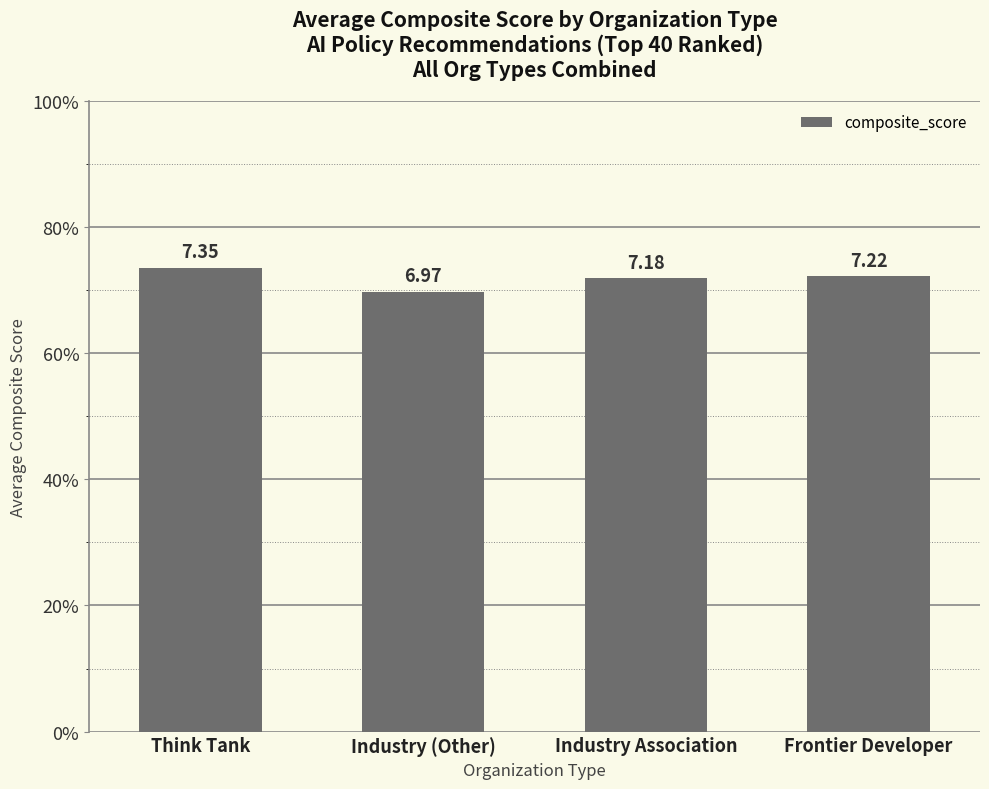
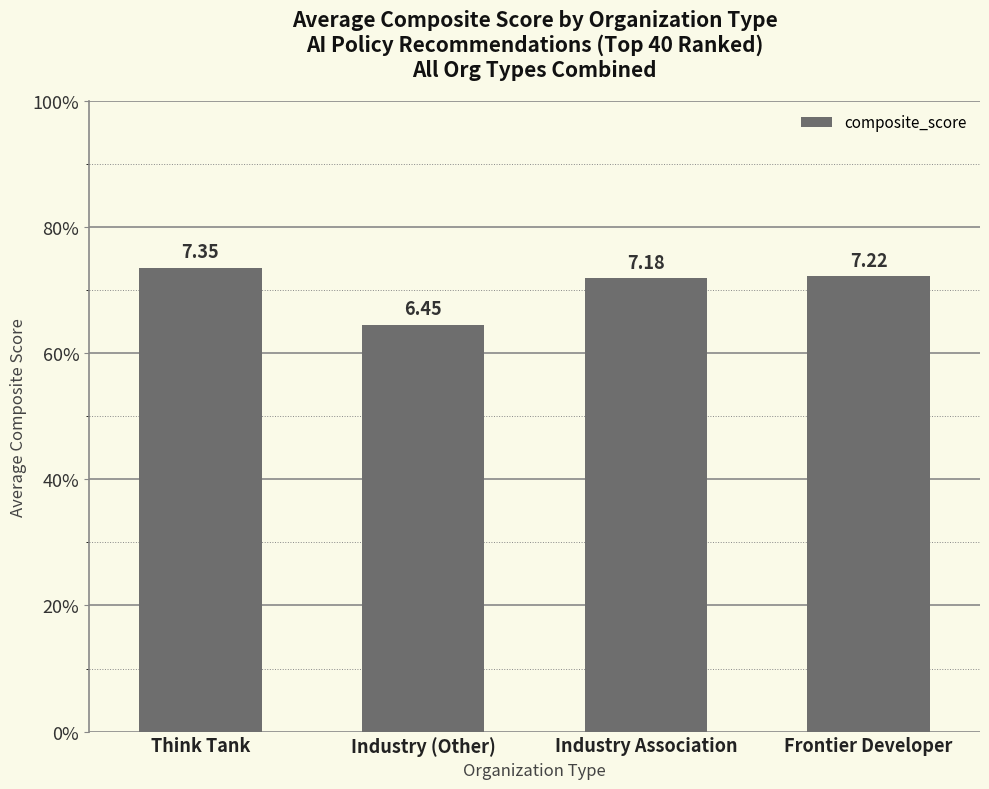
Industry (Other): 6.97 -> 6.45
